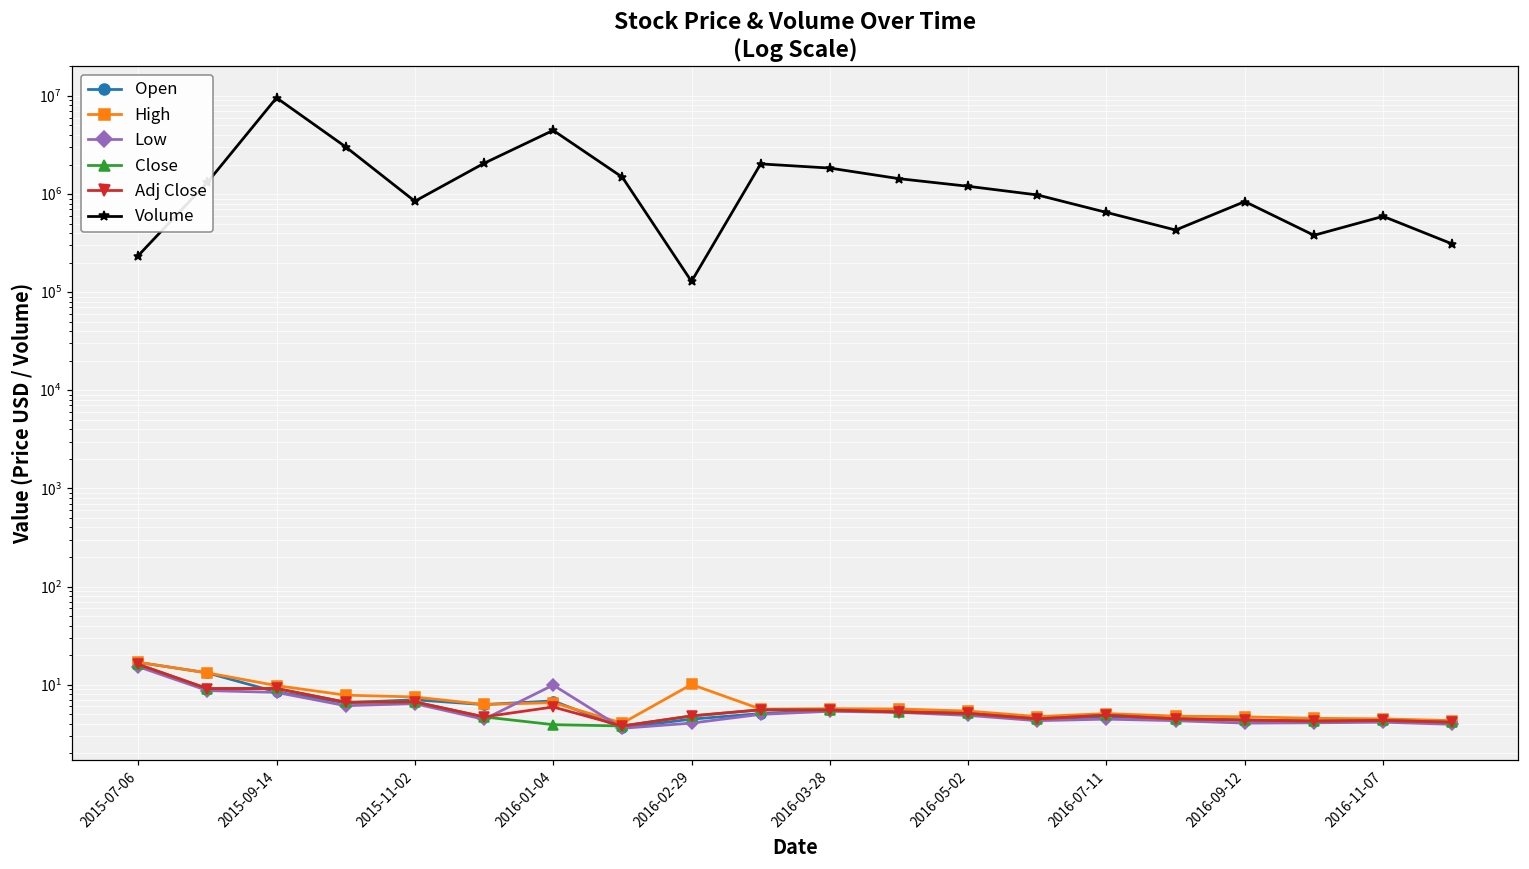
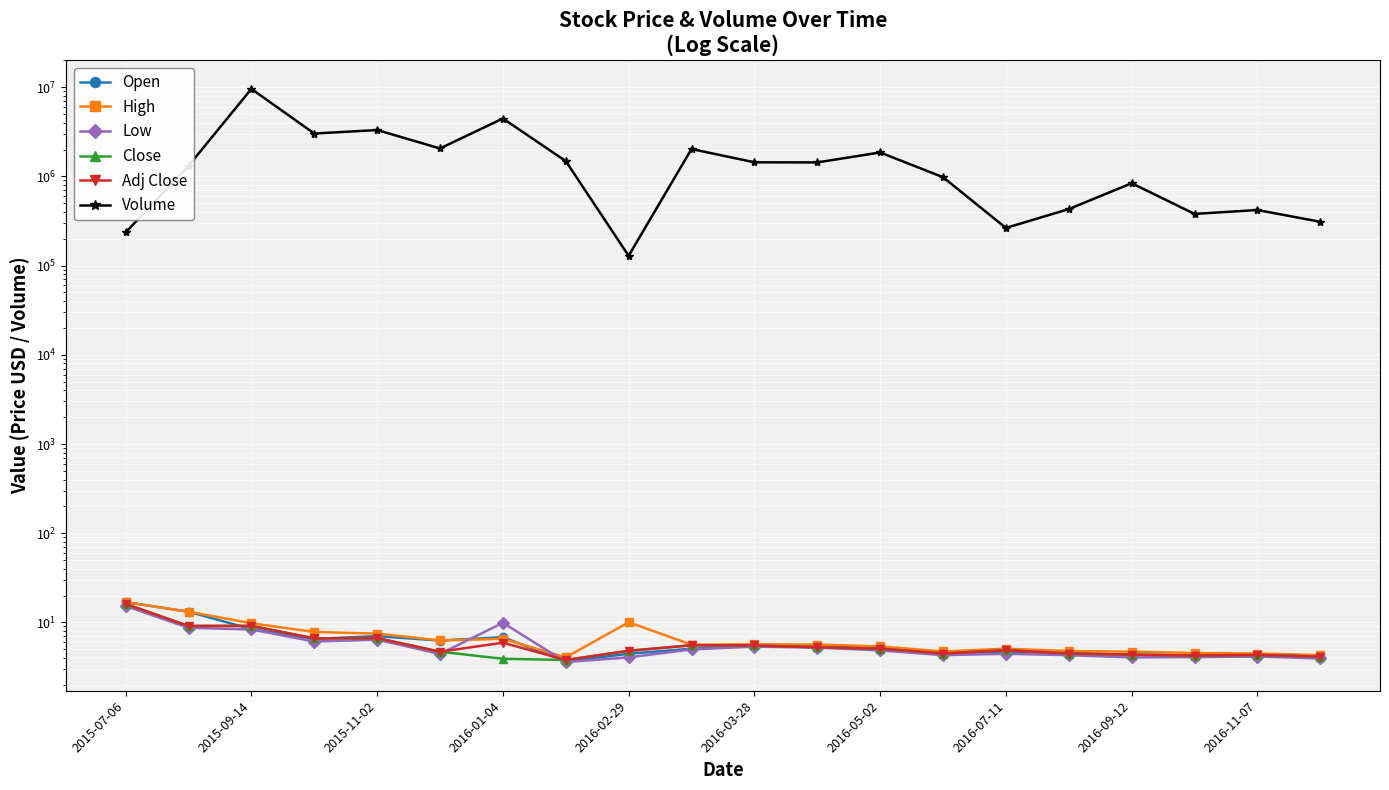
Volume, 2015-11-02: 800000 -> 3300000
Volume, 2016-03-28: 1800000 -> 1400000
Volume, 2016-05-02: 1200000 -> 1900000
Volume, 2016-07-11: 700000 -> 260000
Volume, 2016-11-07: 600000 -> 400000
